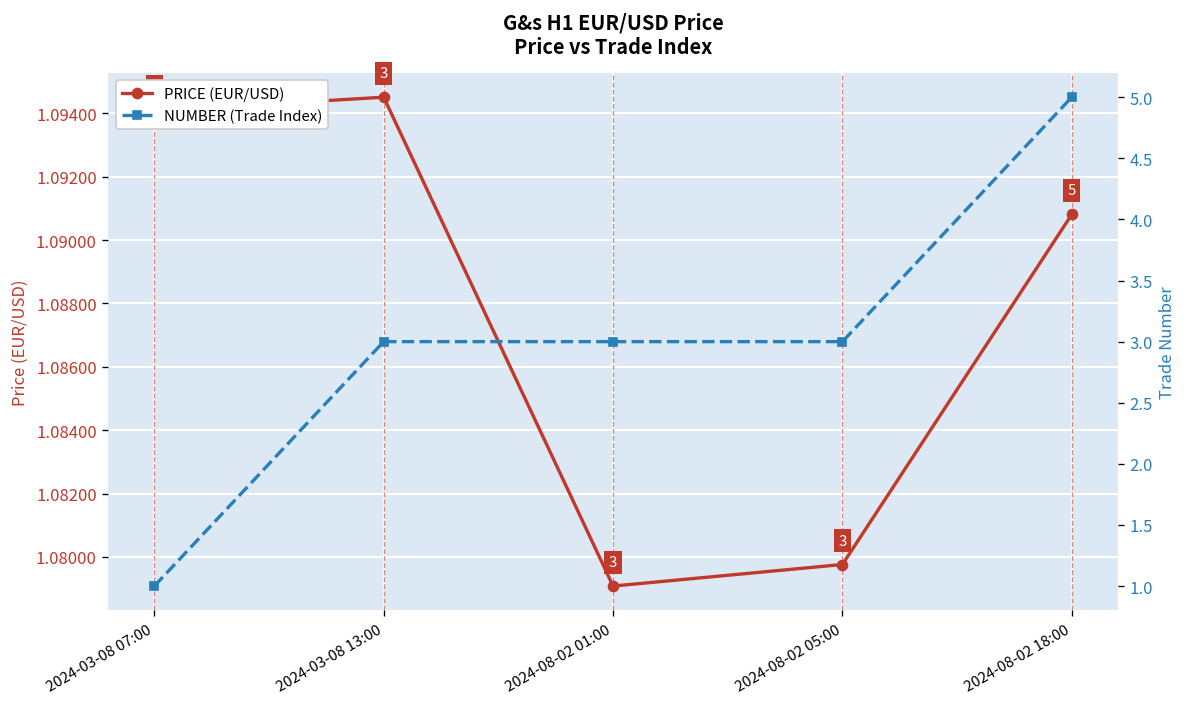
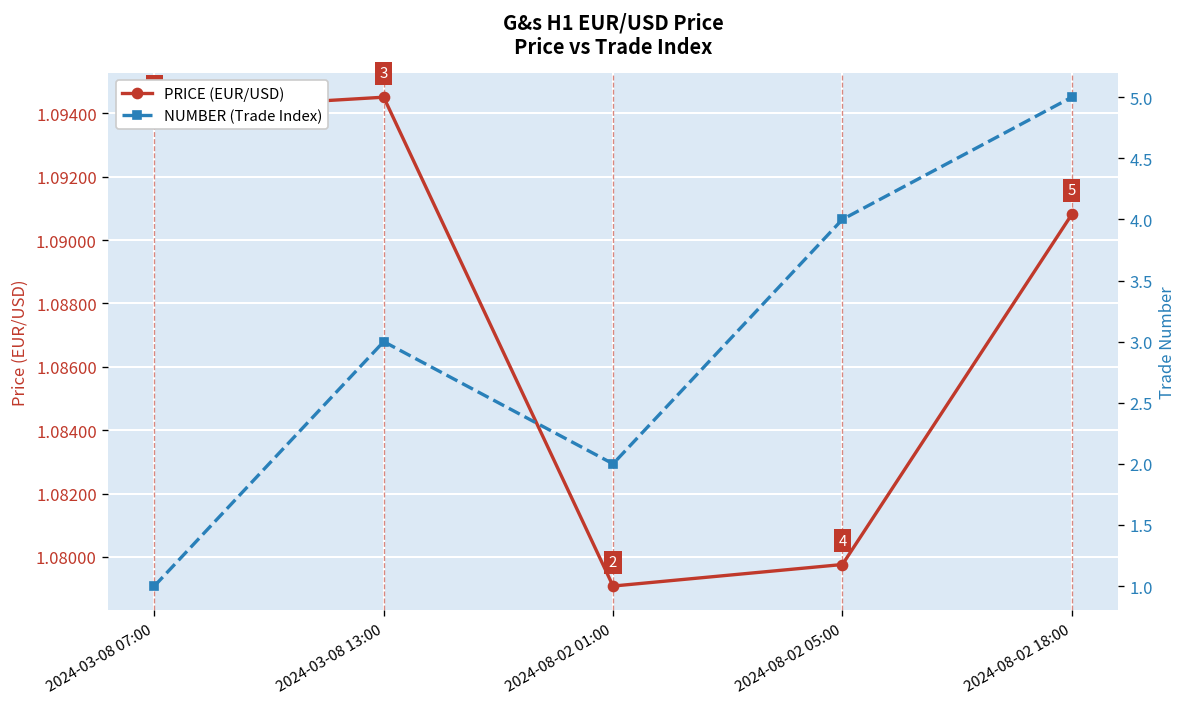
NUMBER (Trade Index), 2024-08-02 01:00: 3 -> 2
NUMBER (Trade Index), 2024-08-02 05:00: 3 -> 4
